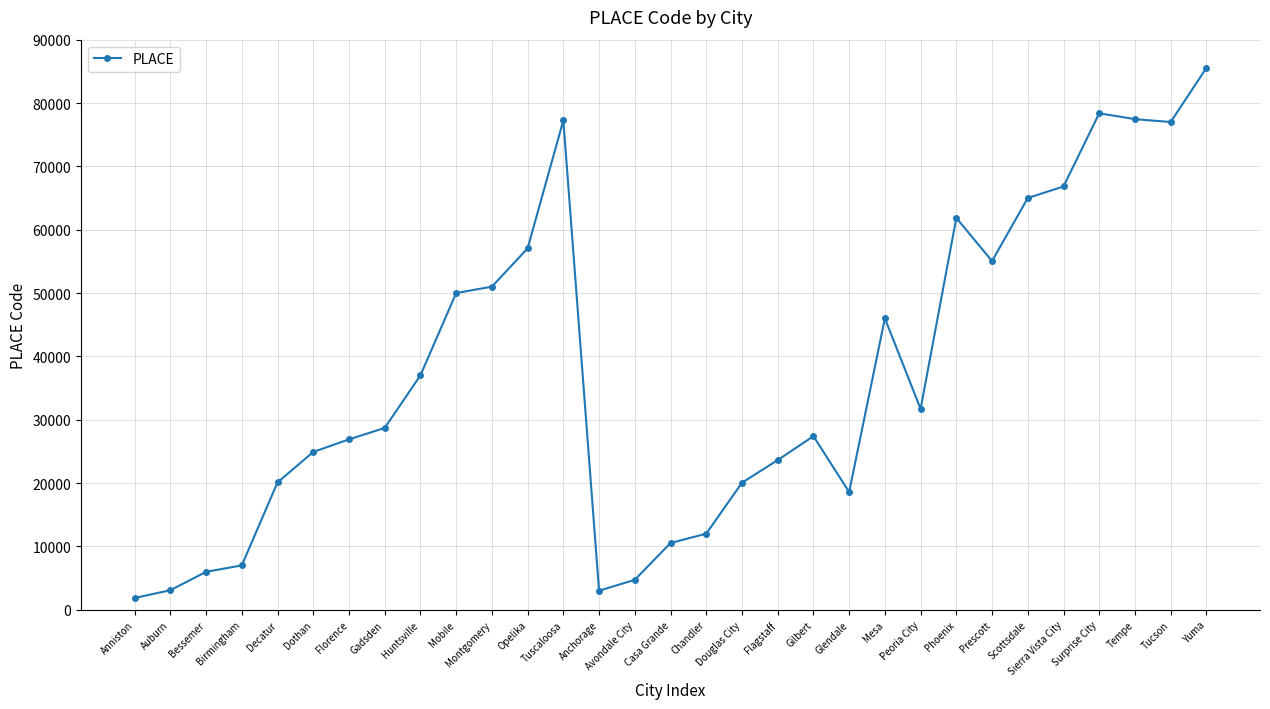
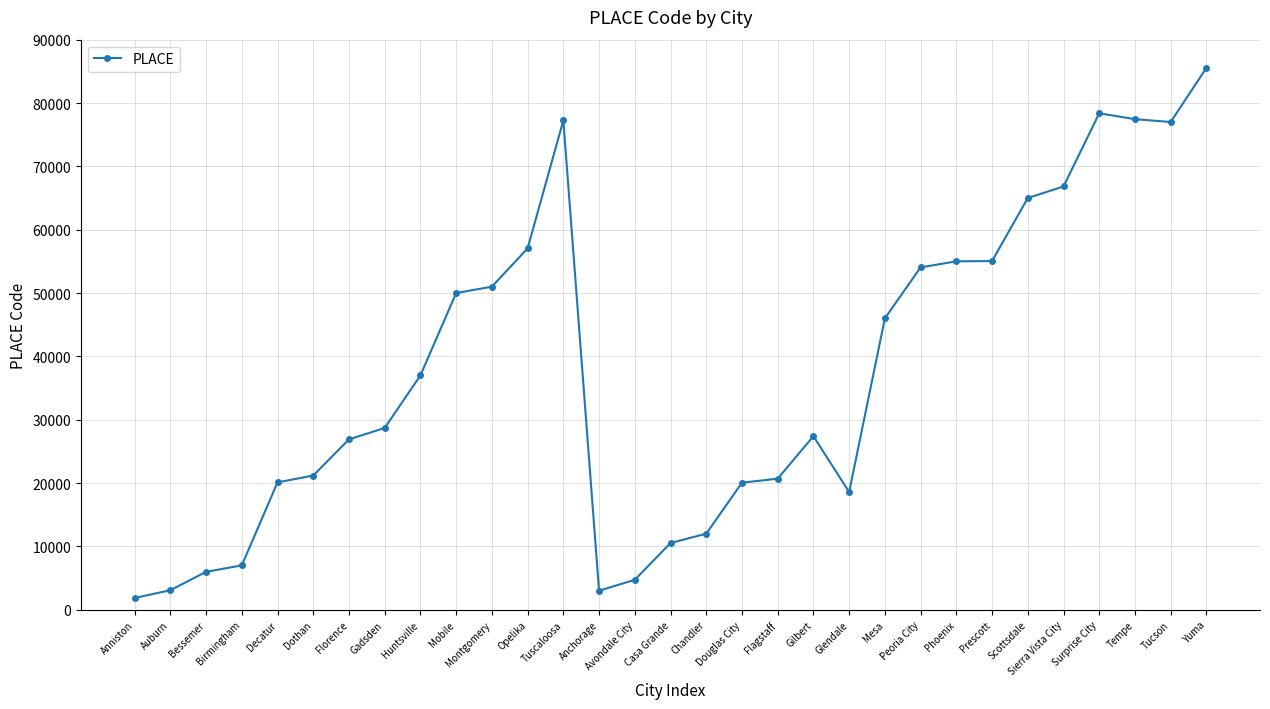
Dothan: 25000 -> 21000
Flagstaff: 24000 -> 21000
Peoria City: 32000 -> 54000
Phoenix: 62000 -> 55000
